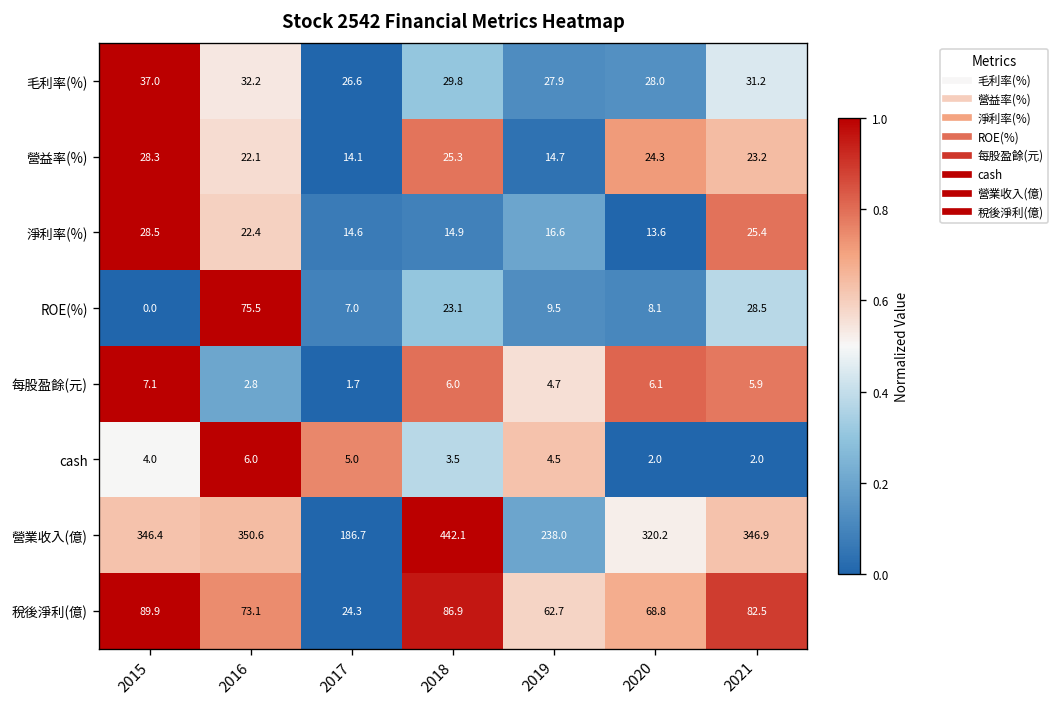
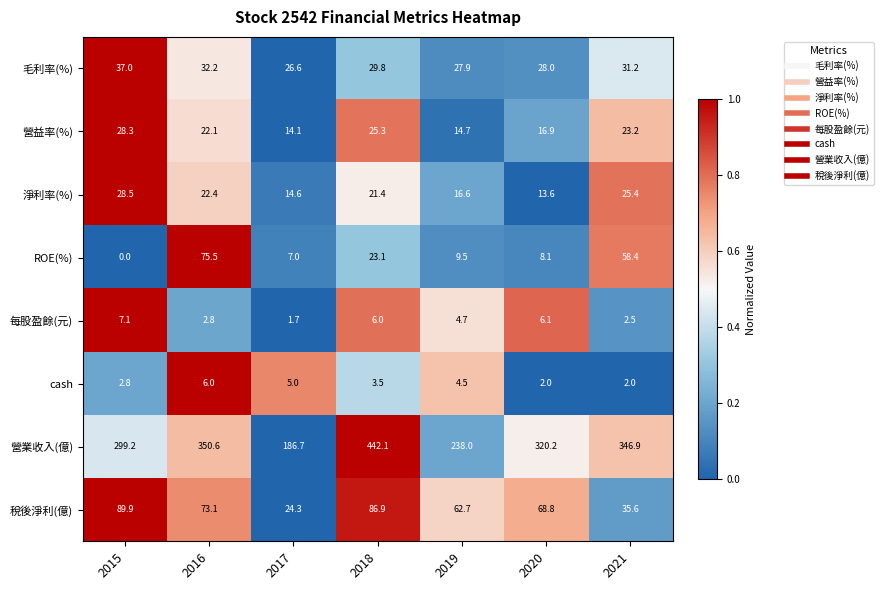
營益率(%), 2020: 24.3 -> 16.9
淨利率(%), 2018: 14.9 -> 21.4
ROE(%), 2021: 28.5 -> 58.4
每股盈餘(元), 2021: 5.9 -> 2.5
cash, 2015: 4.0 -> 2.8
營業收入(億), 2015: 346.4 -> 299.2
稅後淨利(億), 2021: 82.5 -> 35.6
